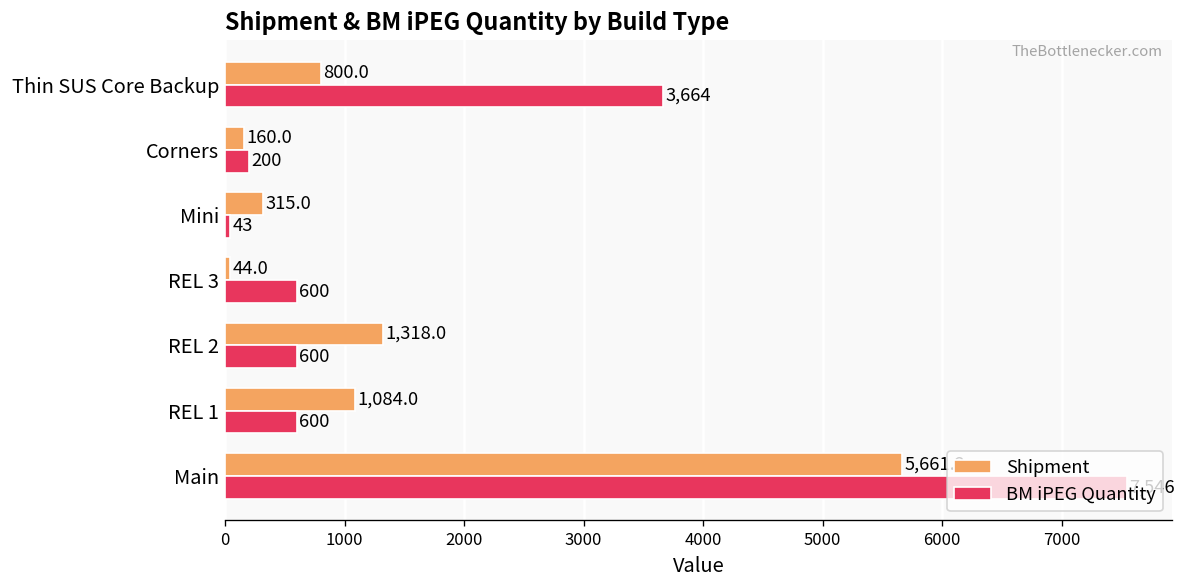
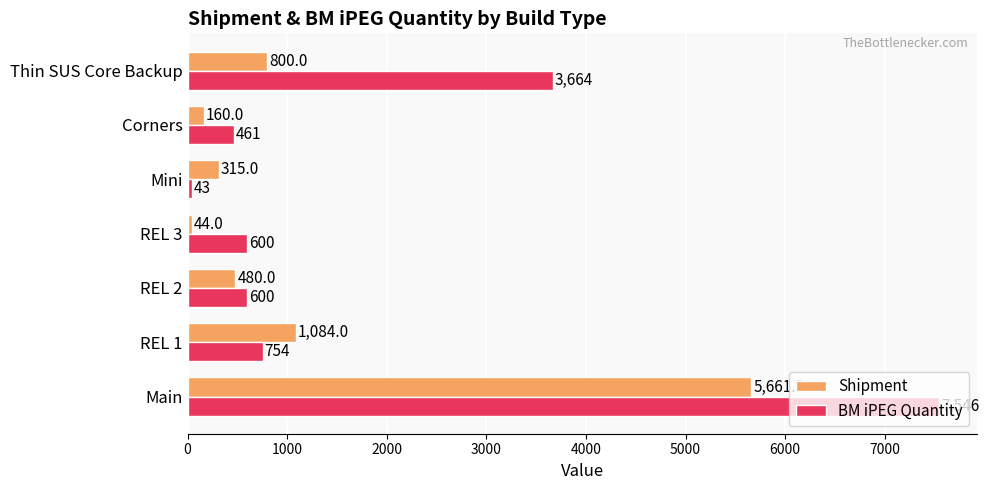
BM iPEG Quantity, Corners: 200 -> 461
Shipment, REL 2: 1,318.0 -> 480.0
BM iPEG Quantity, REL 1: 600 -> 754
